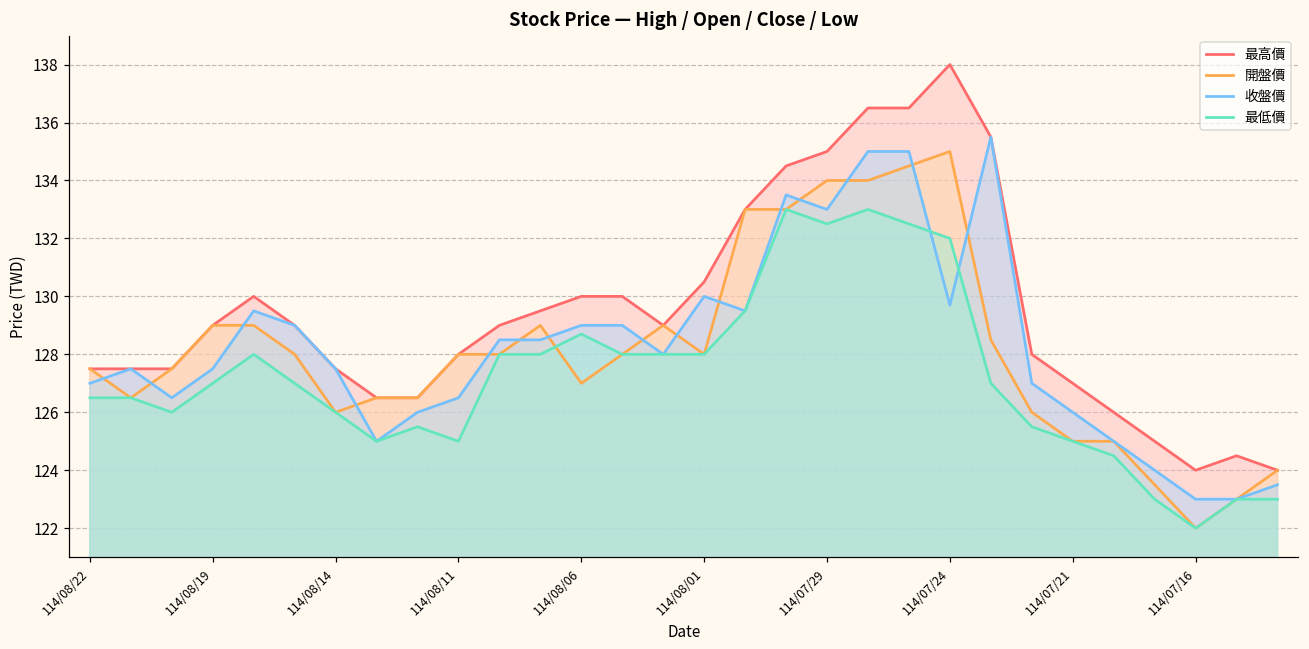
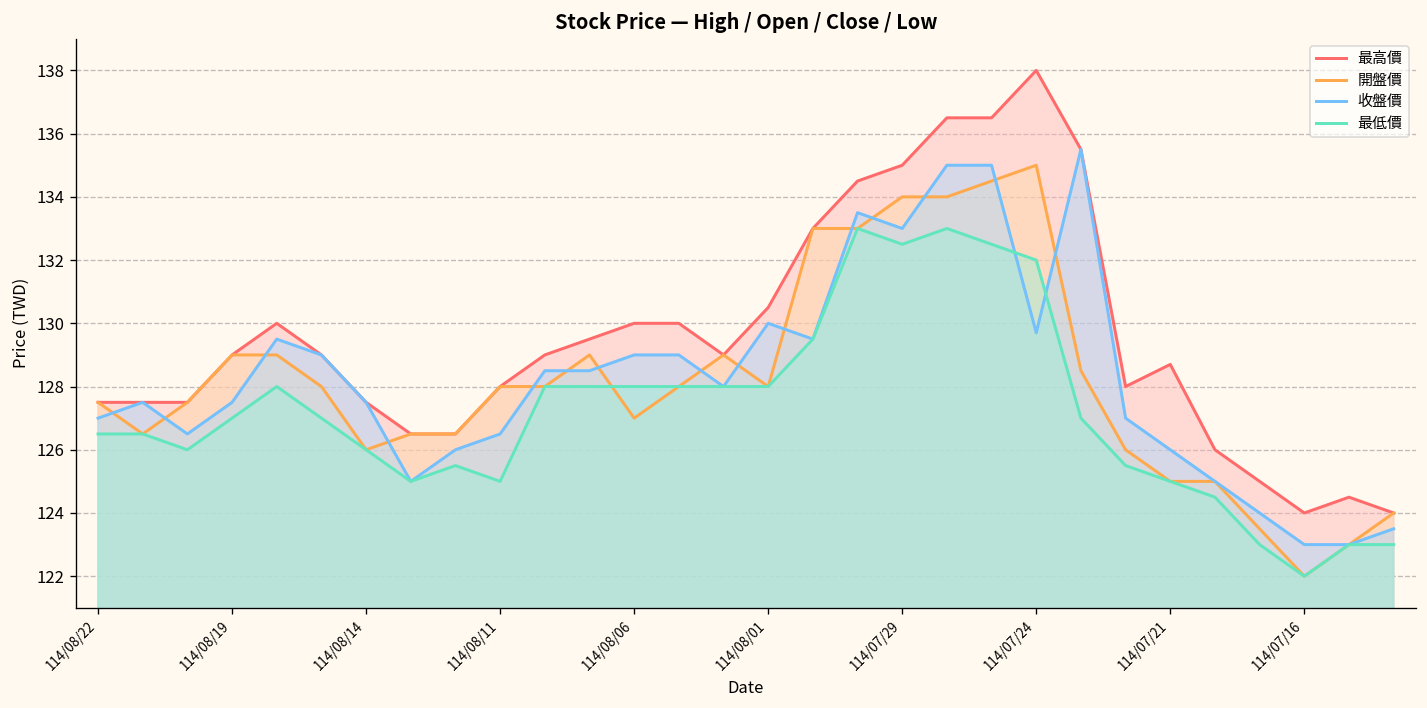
最低價, 114/08/06: 128.7 -> 128.0
最高價, 114/07/21: 127.0 -> 128.7
